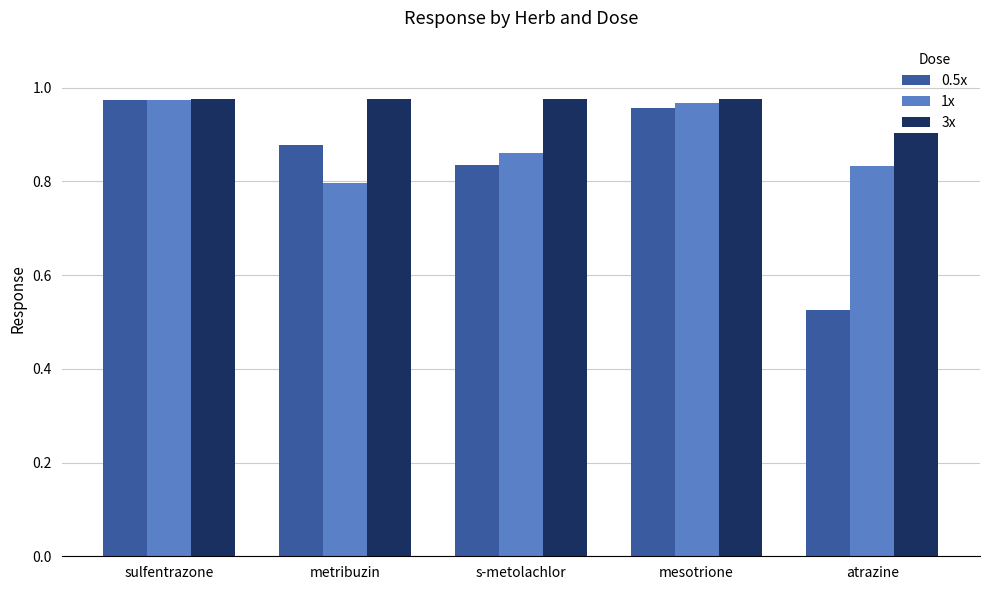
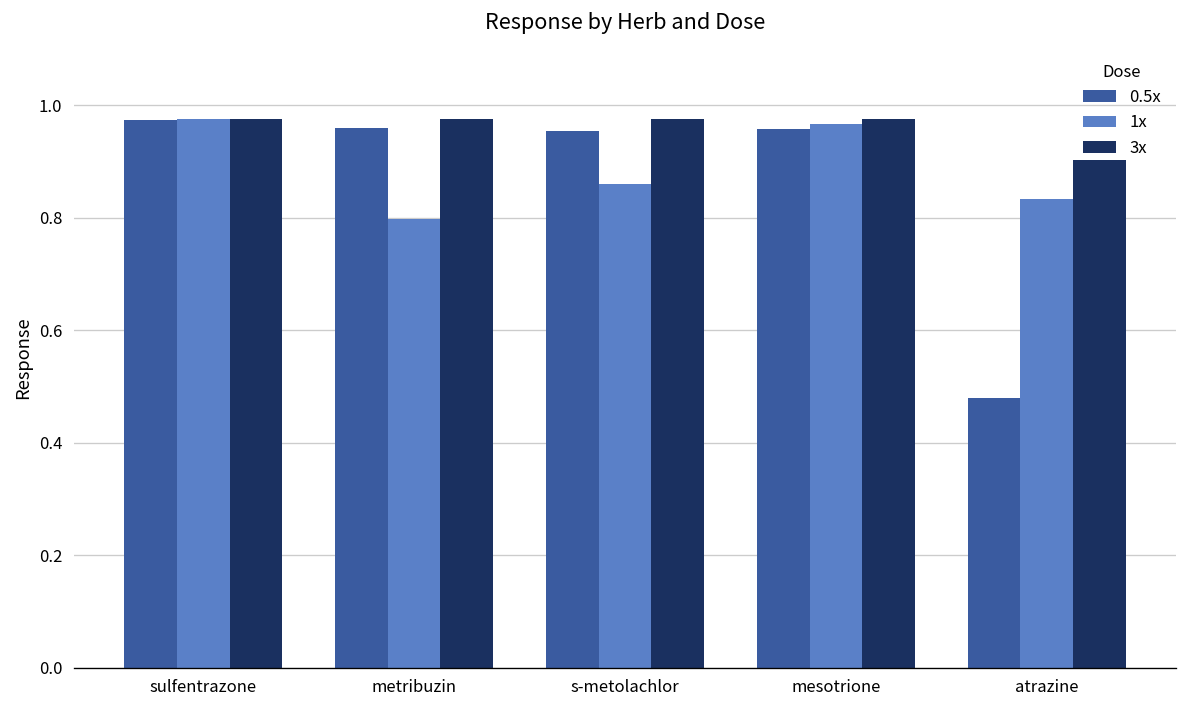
0.5x, metribuzin: 0.88 -> 0.96
0.5x, s-metolachlor: 0.83 -> 0.95
0.5x, atrazine: 0.52 -> 0.48
